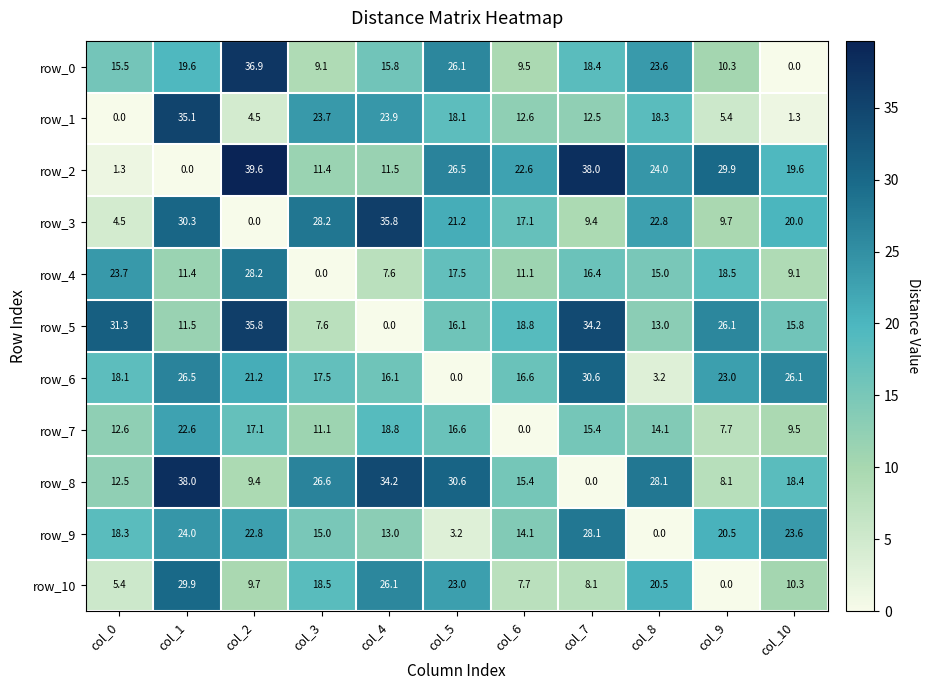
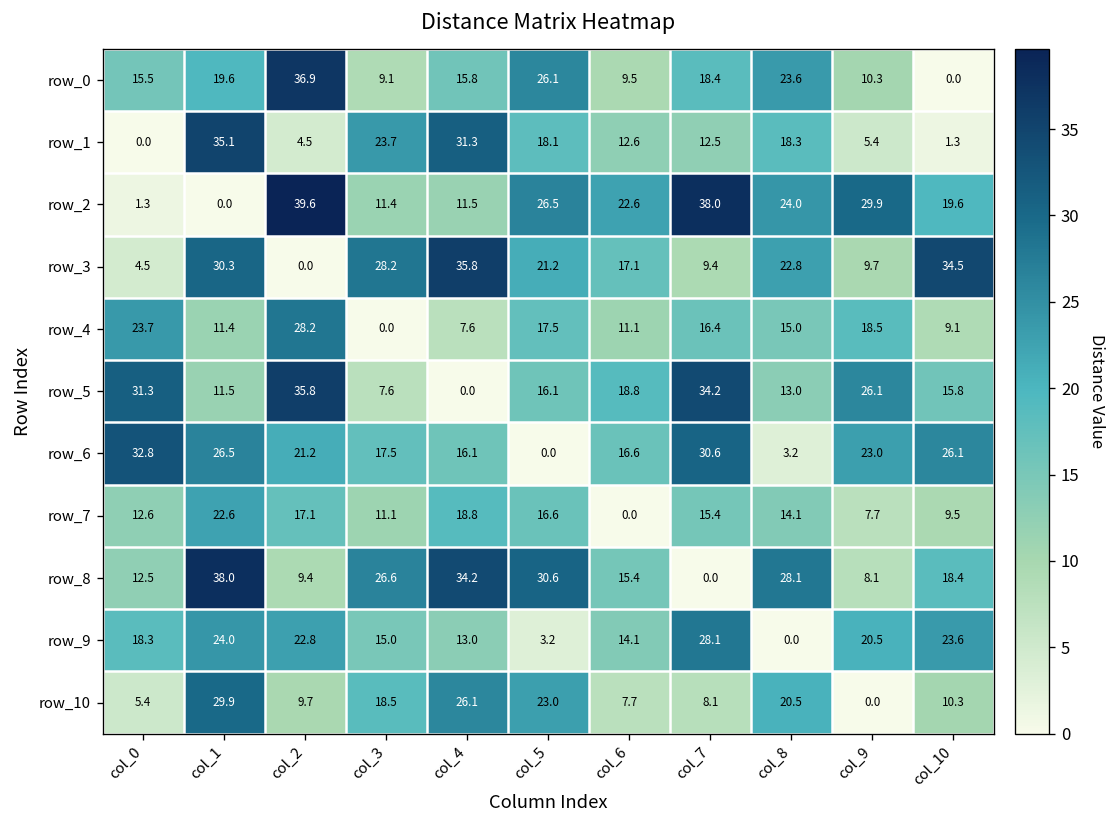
row_1, col_4: 23.9 -> 31.3
row_3, col_10: 20.0 -> 34.5
row_6, col_0: 18.1 -> 32.8
